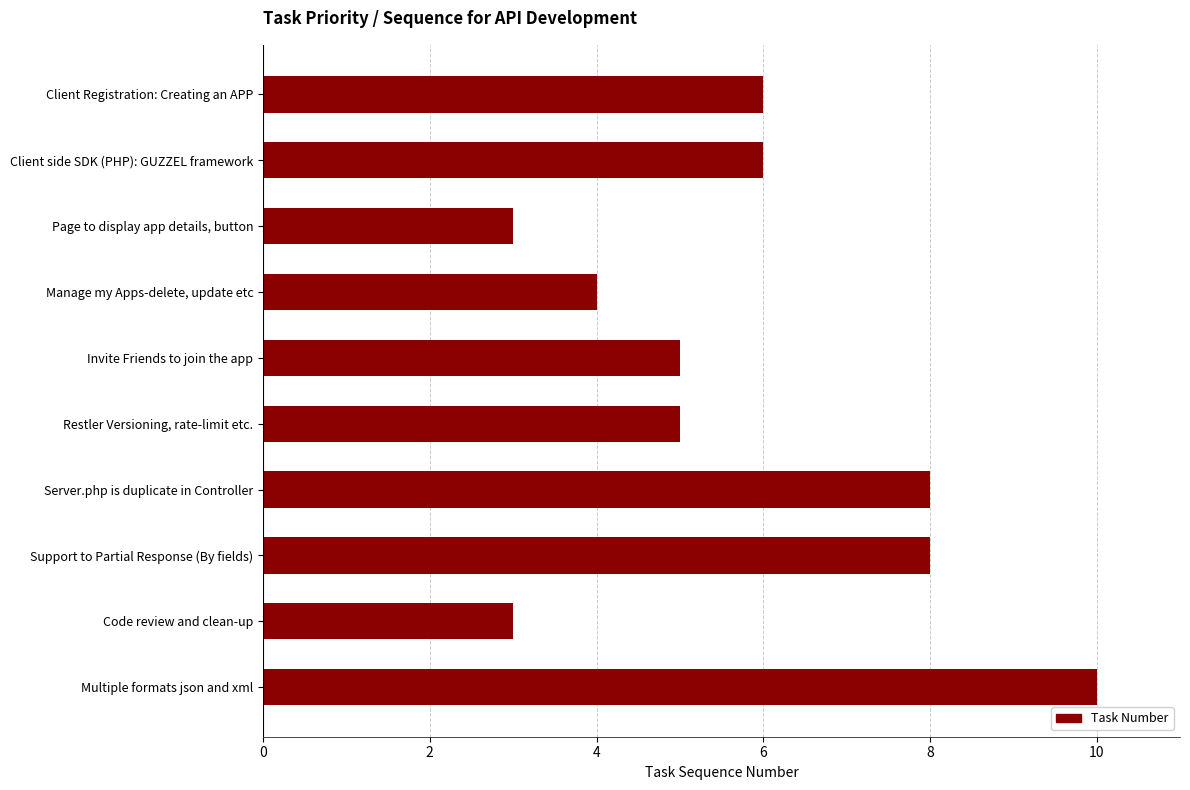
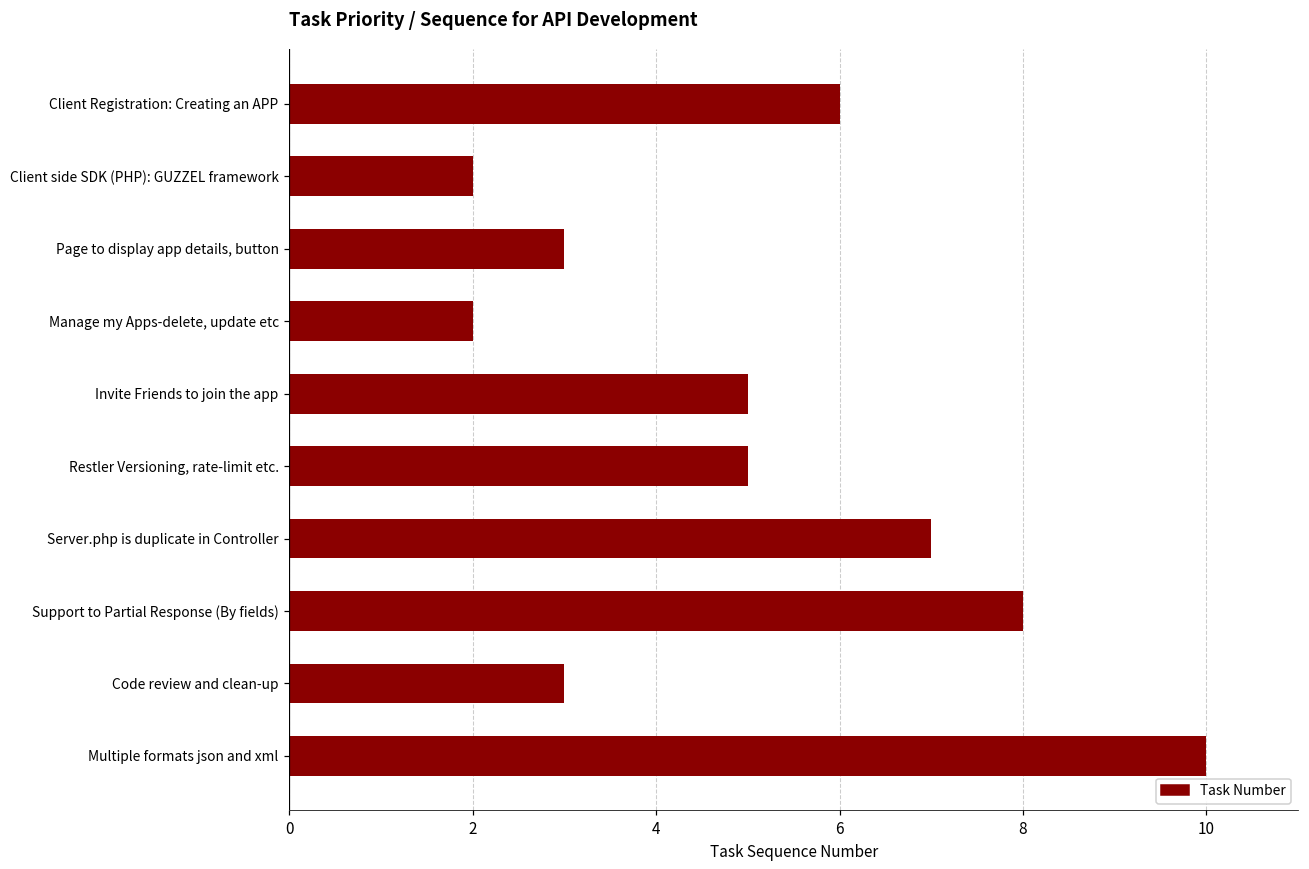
Client side SDK (PHP): GUZZEL framework: 6 -> 2
Manage my Apps-delete, update etc: 4 -> 2
Server.php is duplicate in Controller: 8 -> 7
